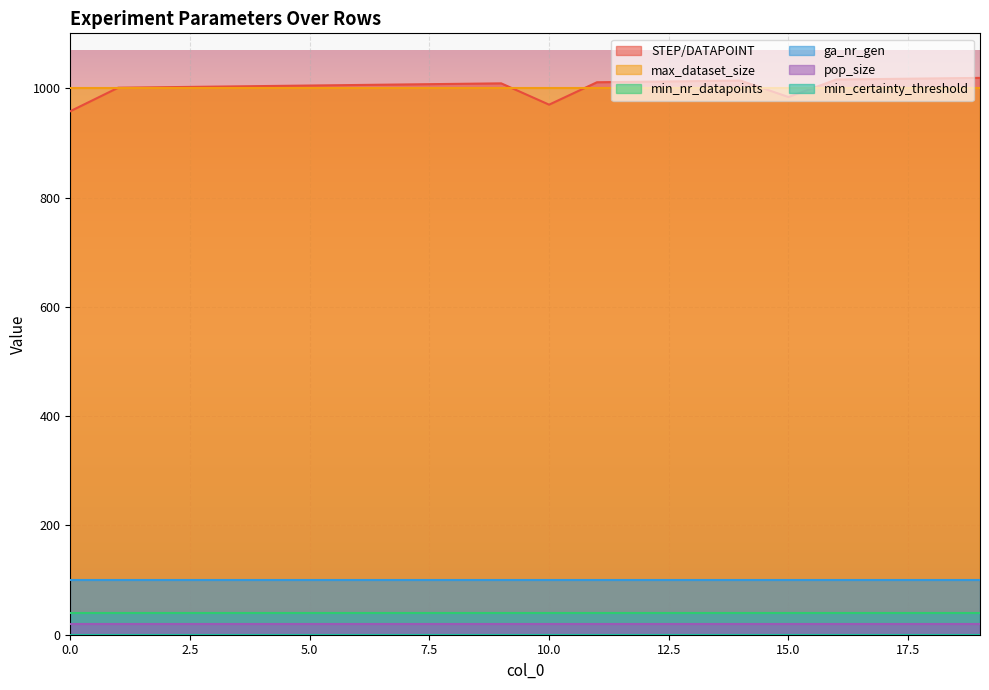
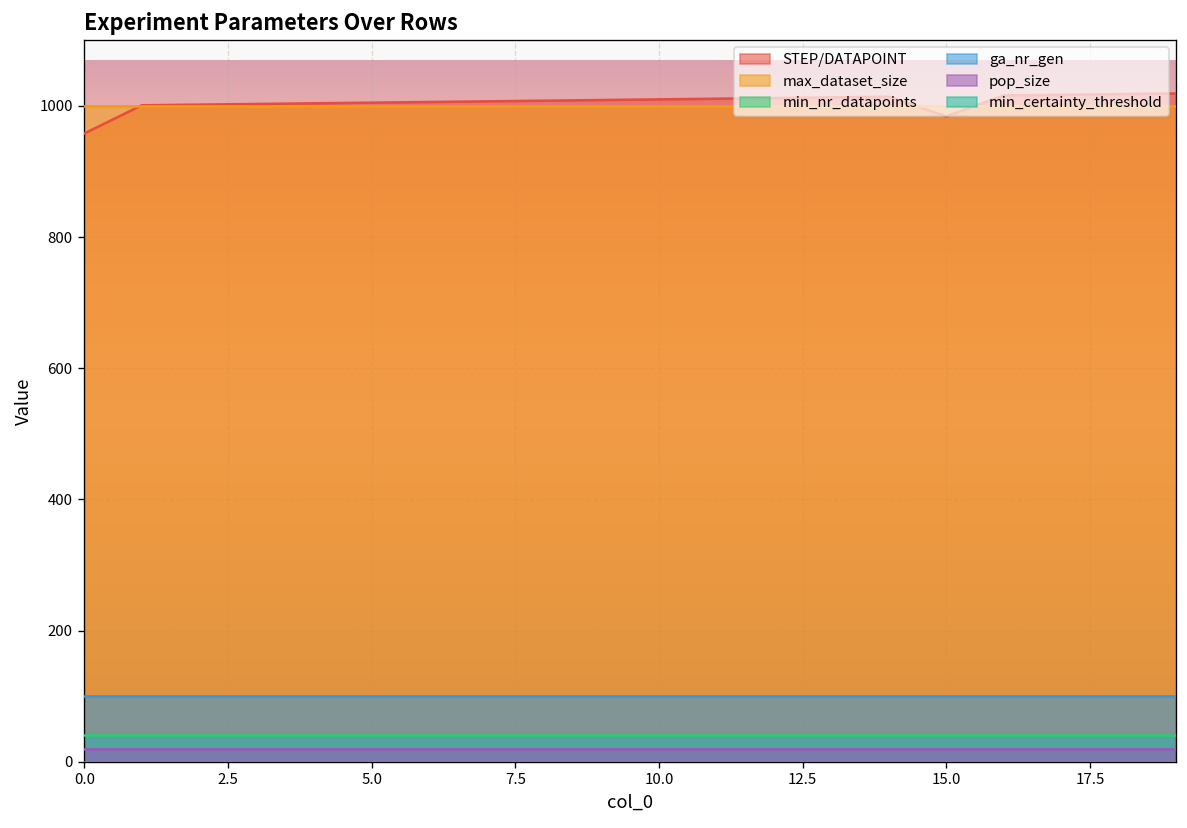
STEP/DATAPOINT, 10.0: 970 -> 1010
